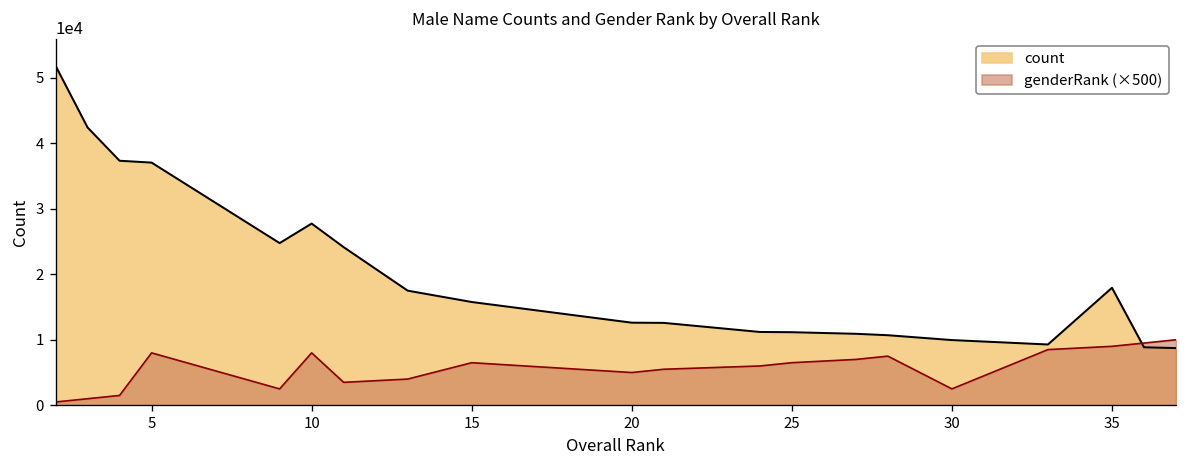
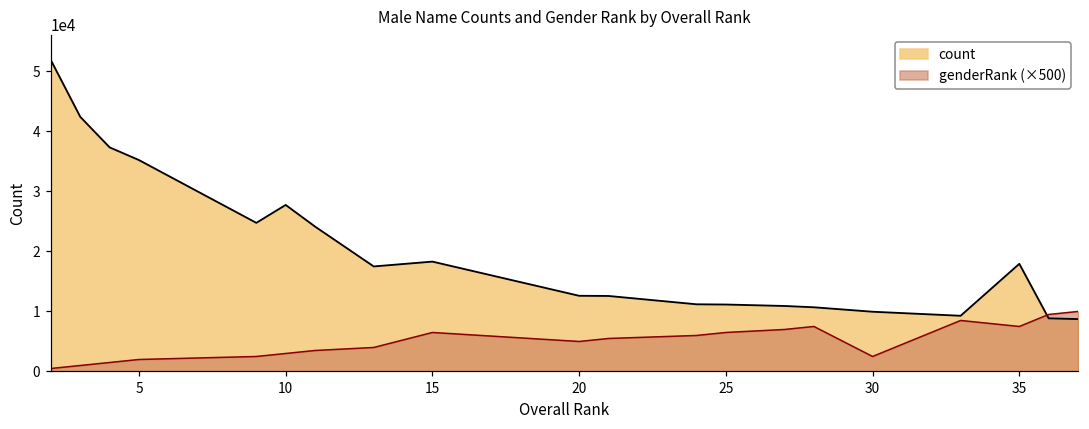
count, 5: 37000 -> 35000
genderRank (×500), 5: 8000 -> 2000
genderRank (×500), 10: 8000 -> 3000
count, 15: 16000 -> 18000
genderRank (×500), 35: 9000 -> 8000
